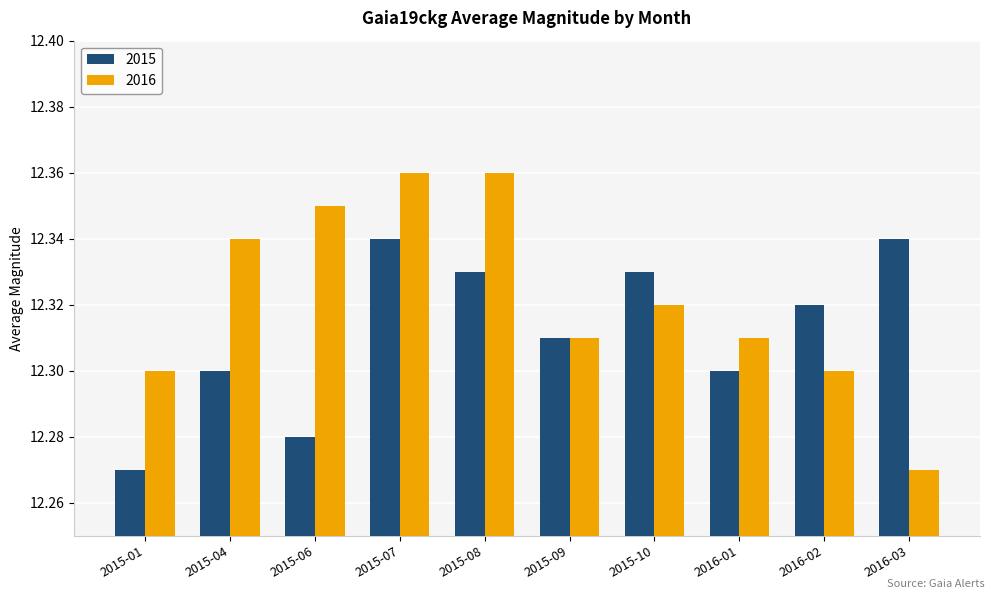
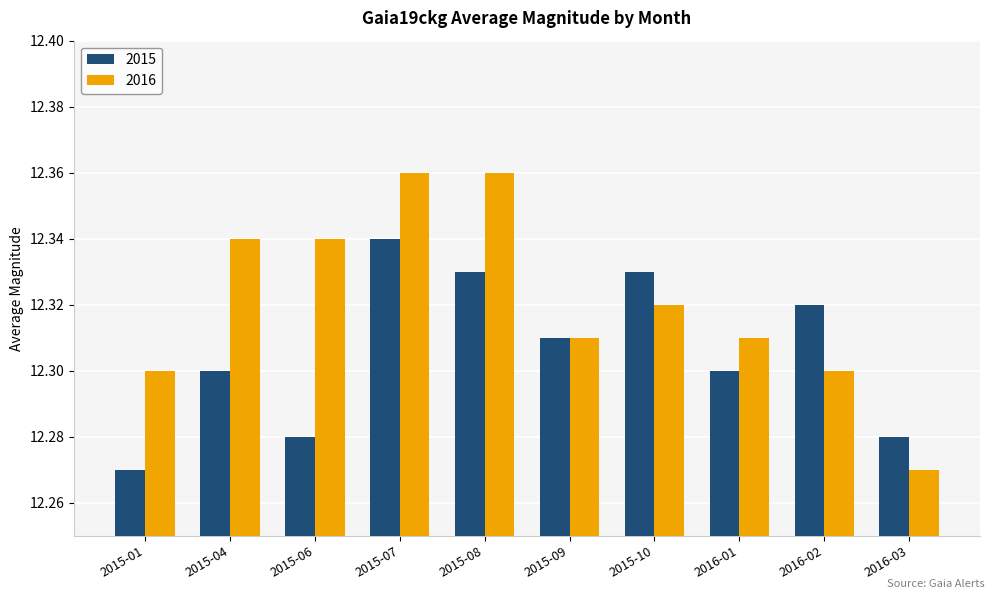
2016, 2015-06: 12.35 -> 12.34
2015, 2016-03: 12.34 -> 12.28
